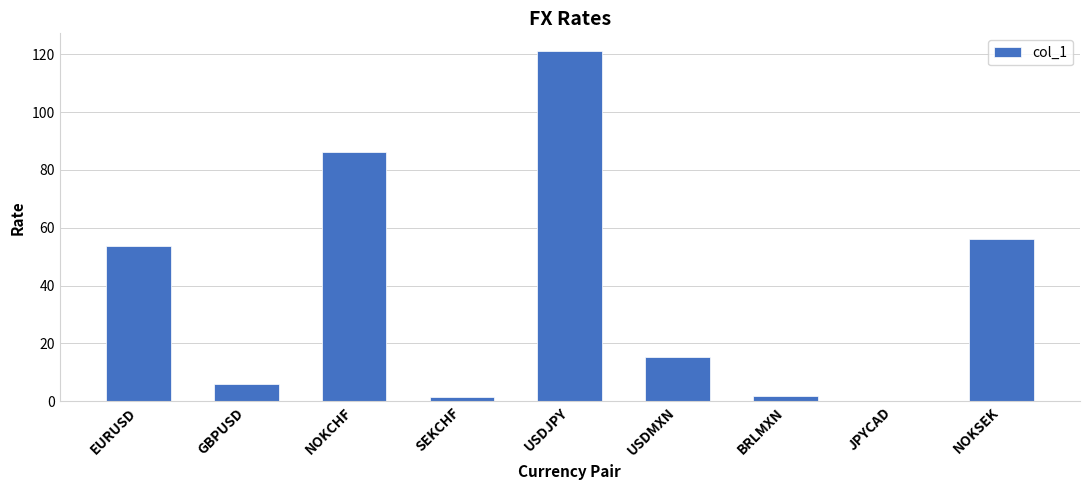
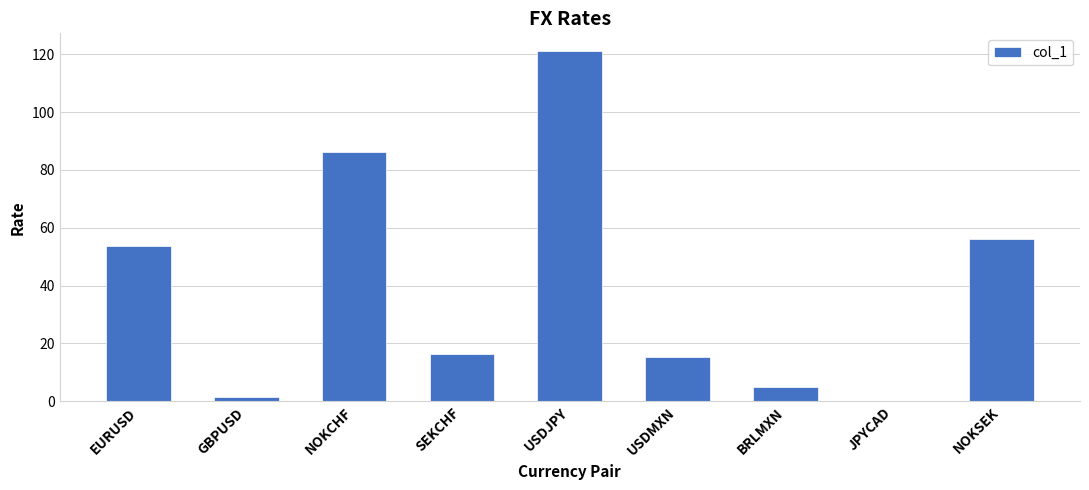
GBPUSD: 6 -> 1
SEKCHF: 1 -> 16
BRLMXN: 2 -> 5
